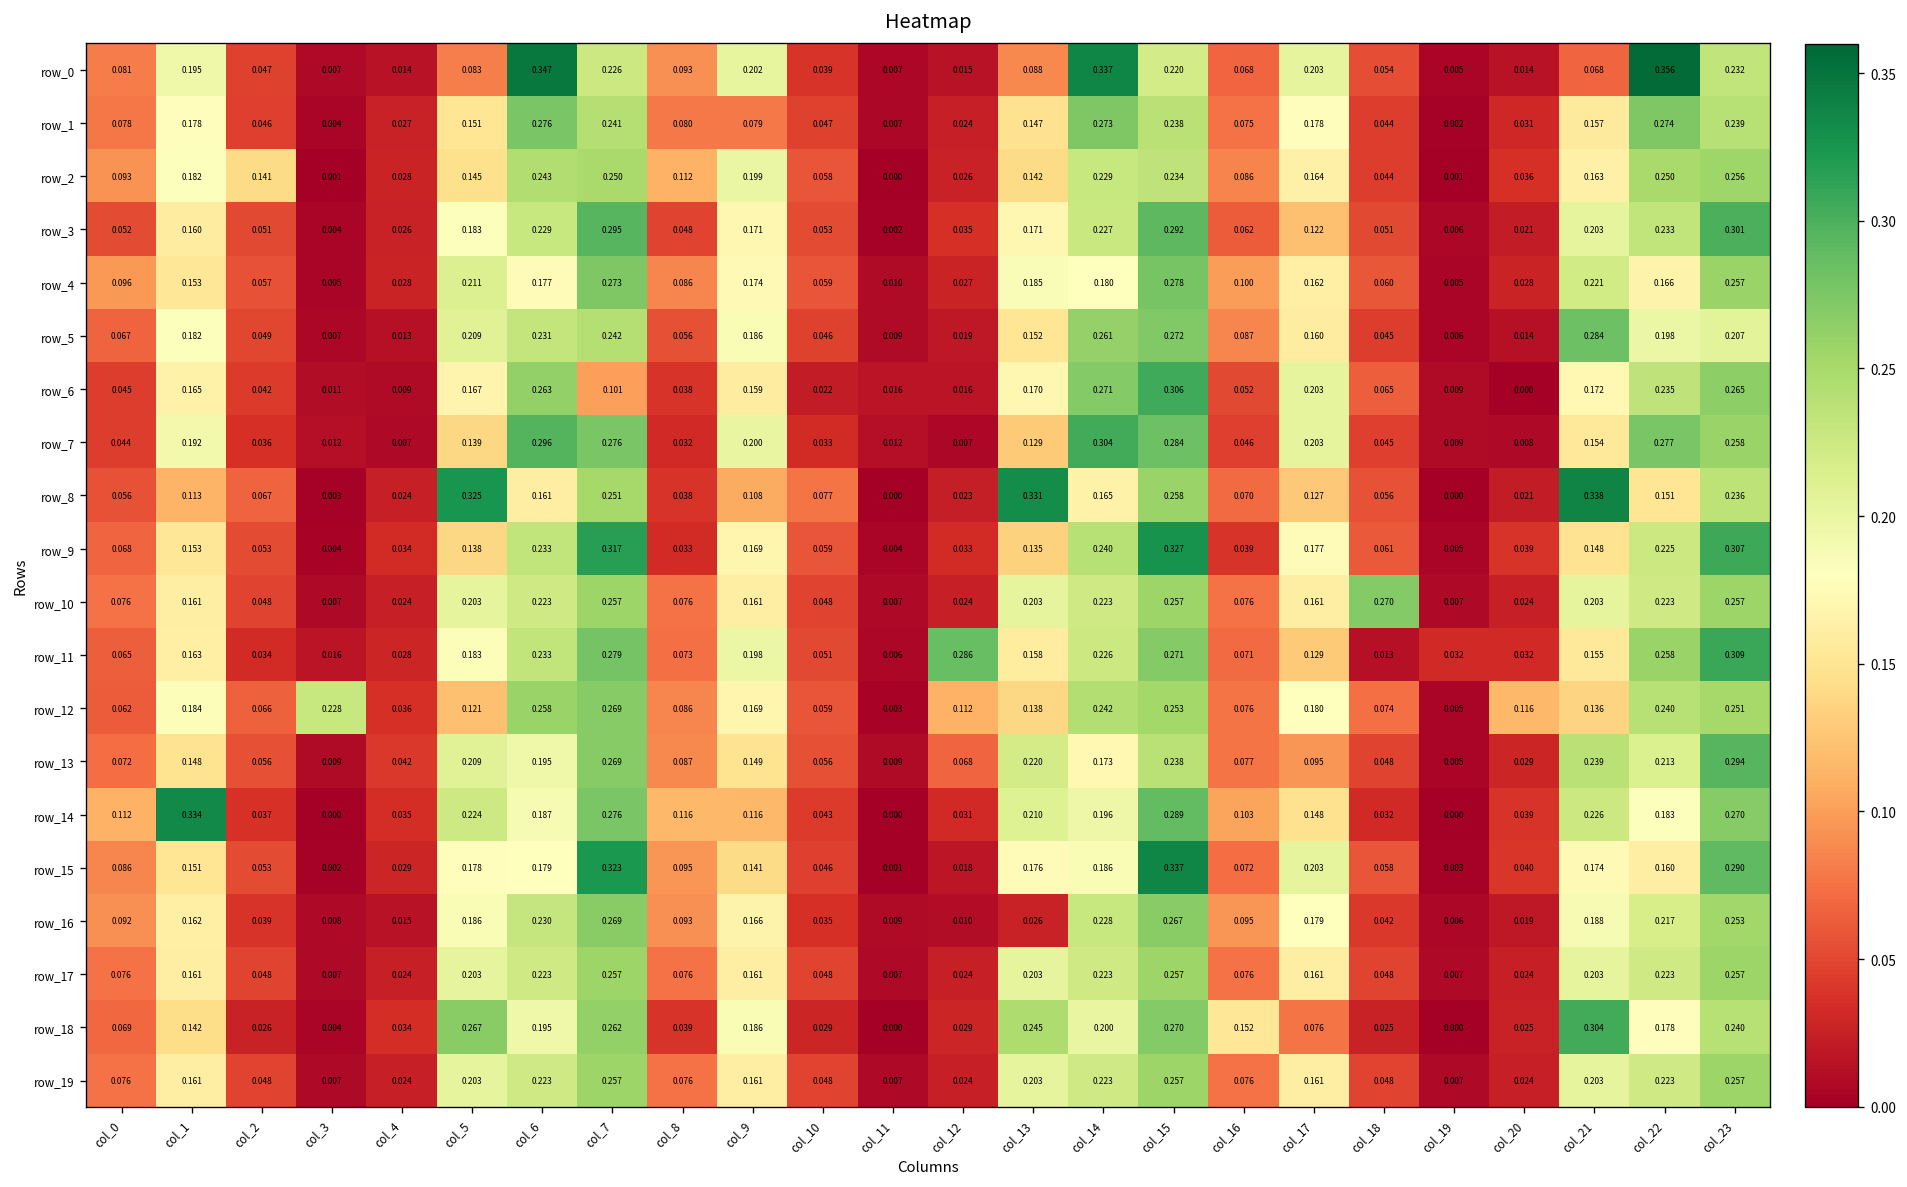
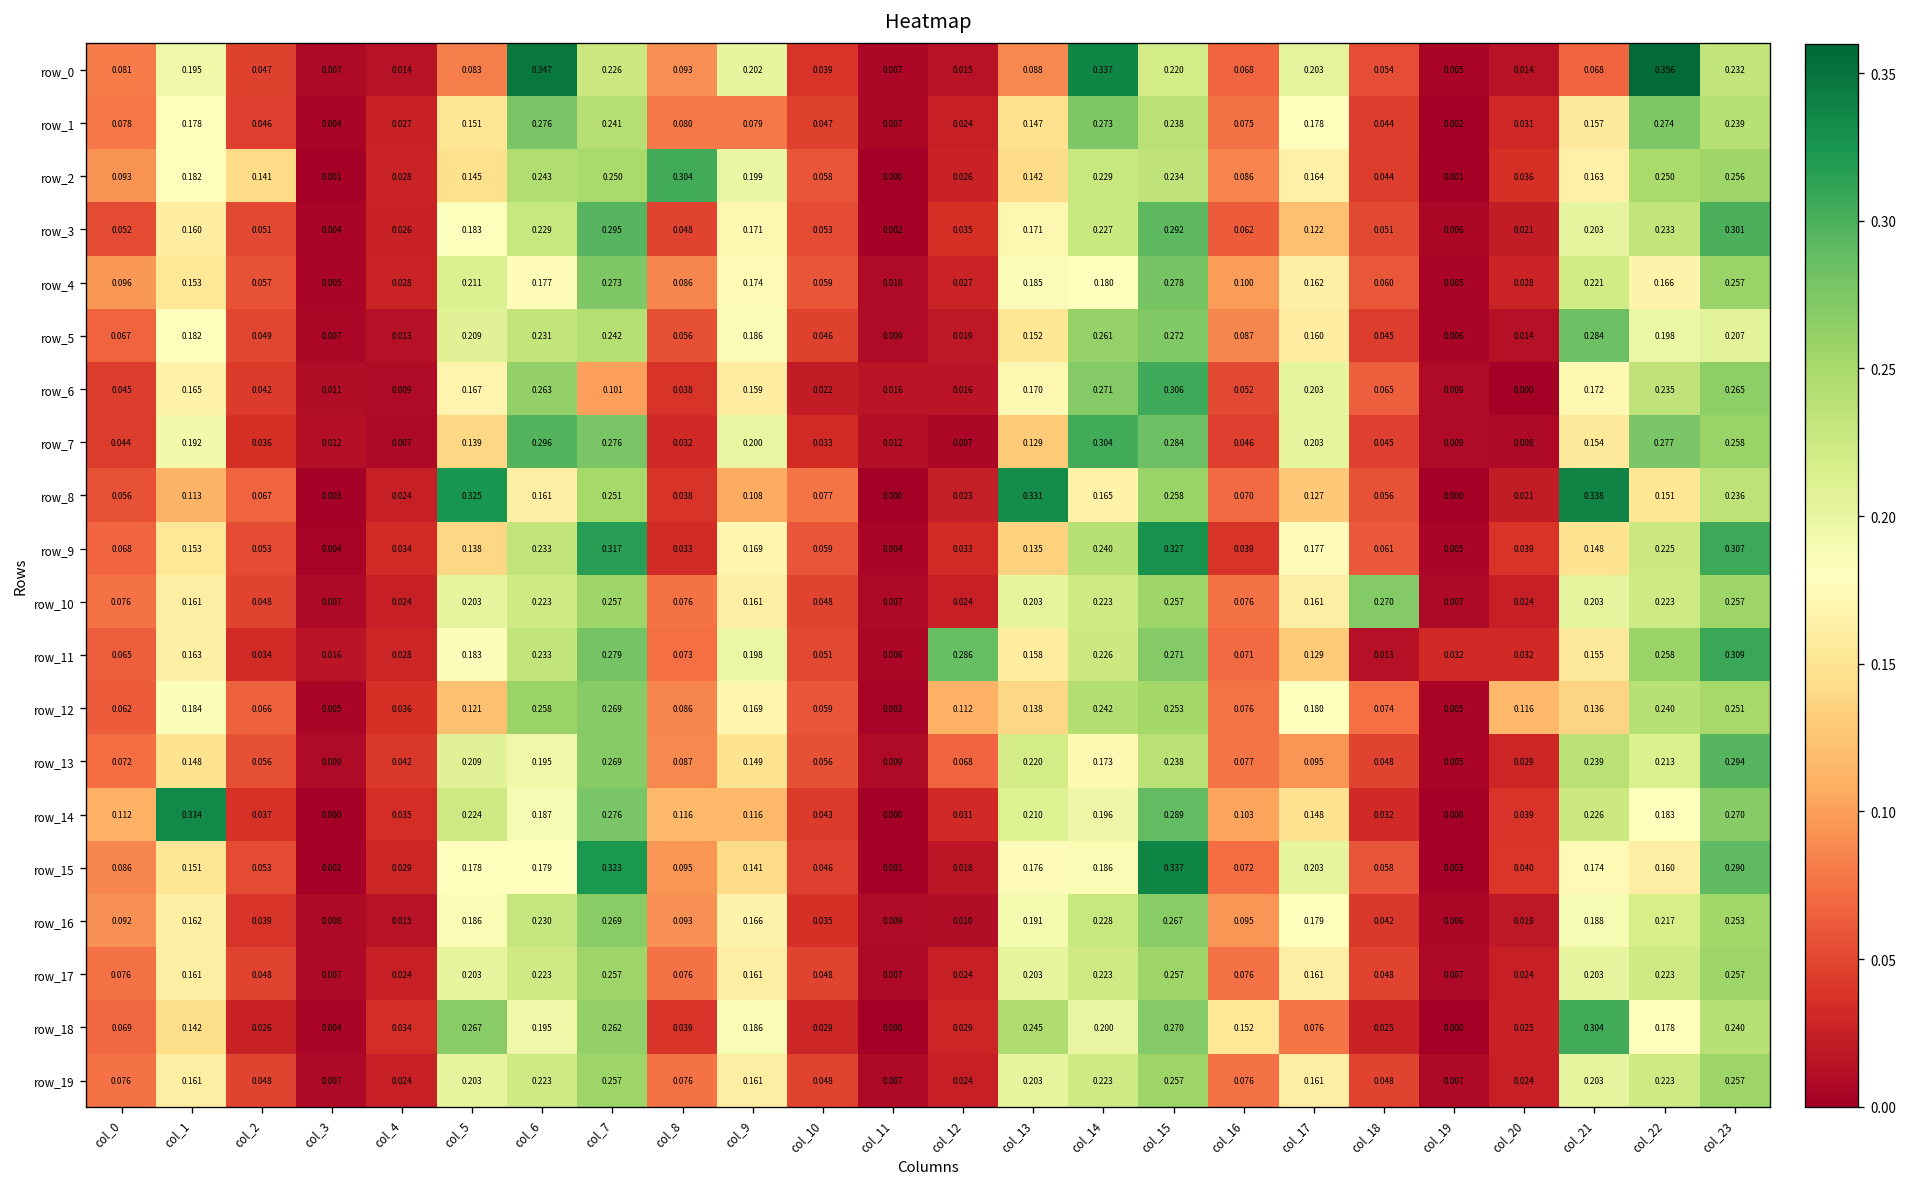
row_2, col_8: 0.112 -> 0.304
row_12, col_3: 0.228 -> 0.005
row_16, col_13: 0.026 -> 0.191
